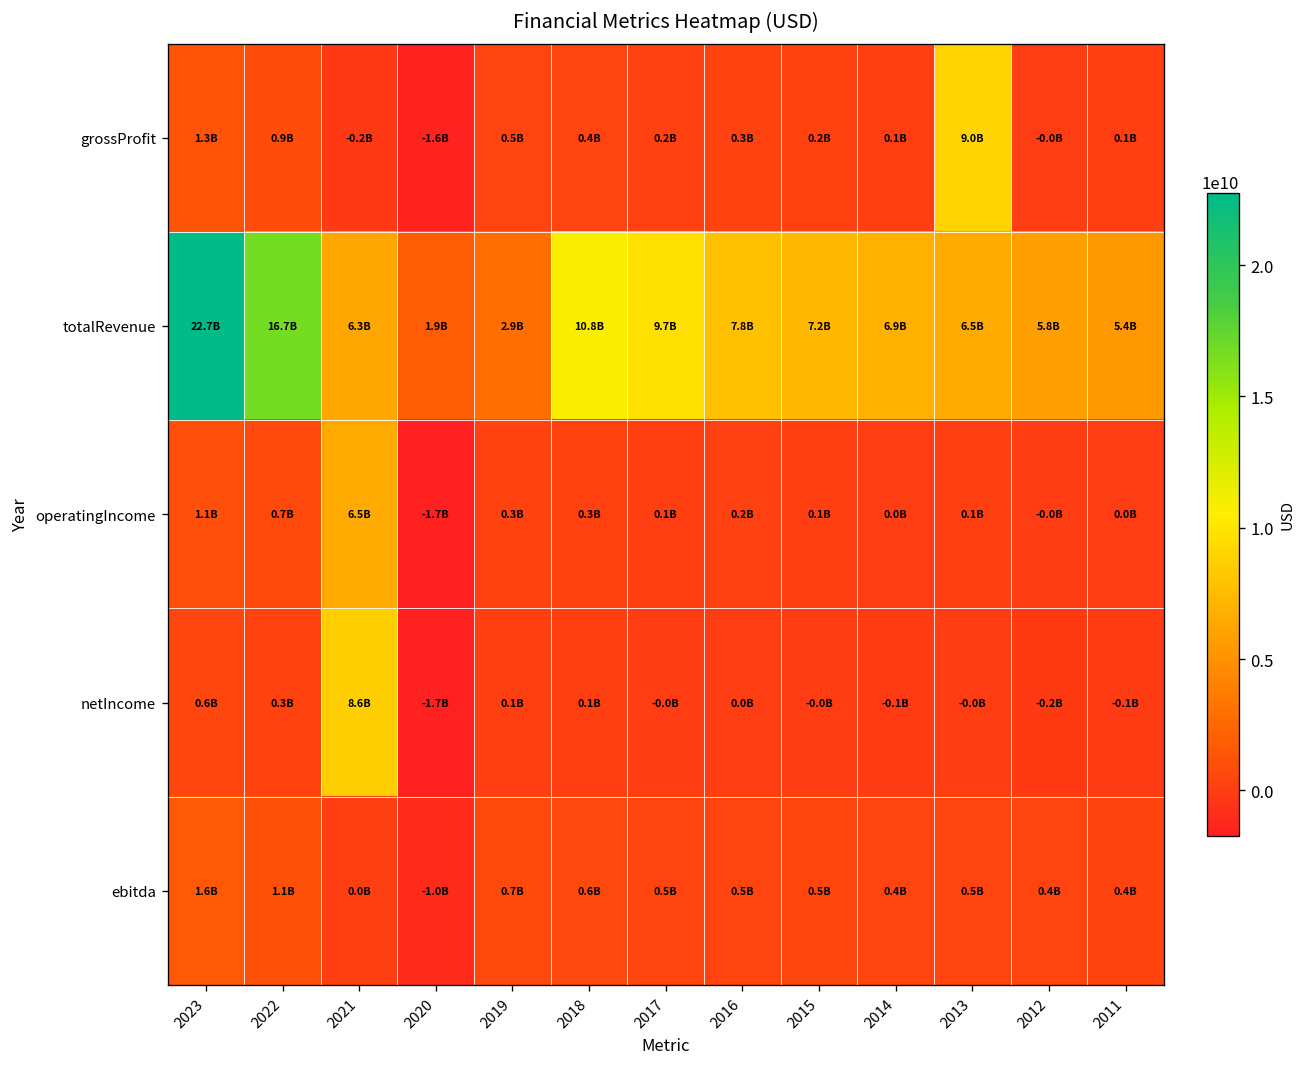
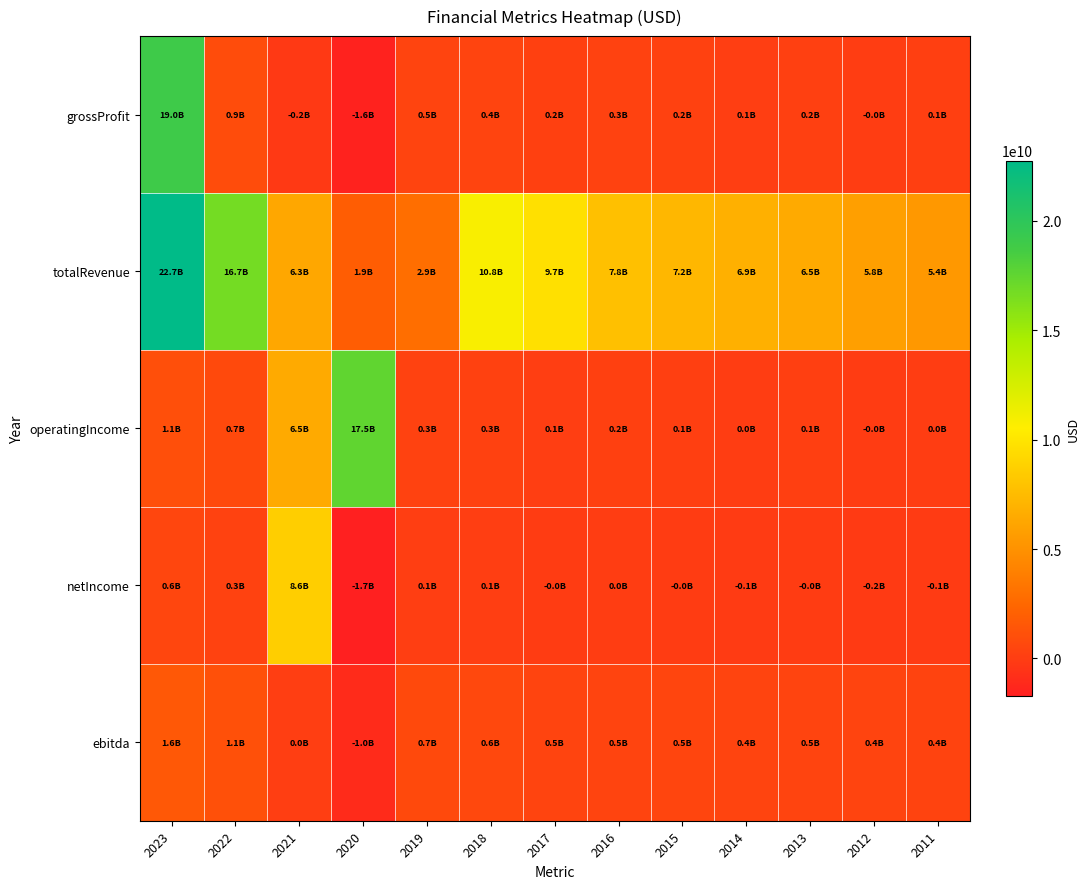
grossProfit, 2023: 1.3B -> 19.0B
grossProfit, 2013: 9.0B -> 0.2B
operatingIncome, 2020: -1.7B -> 17.5B
